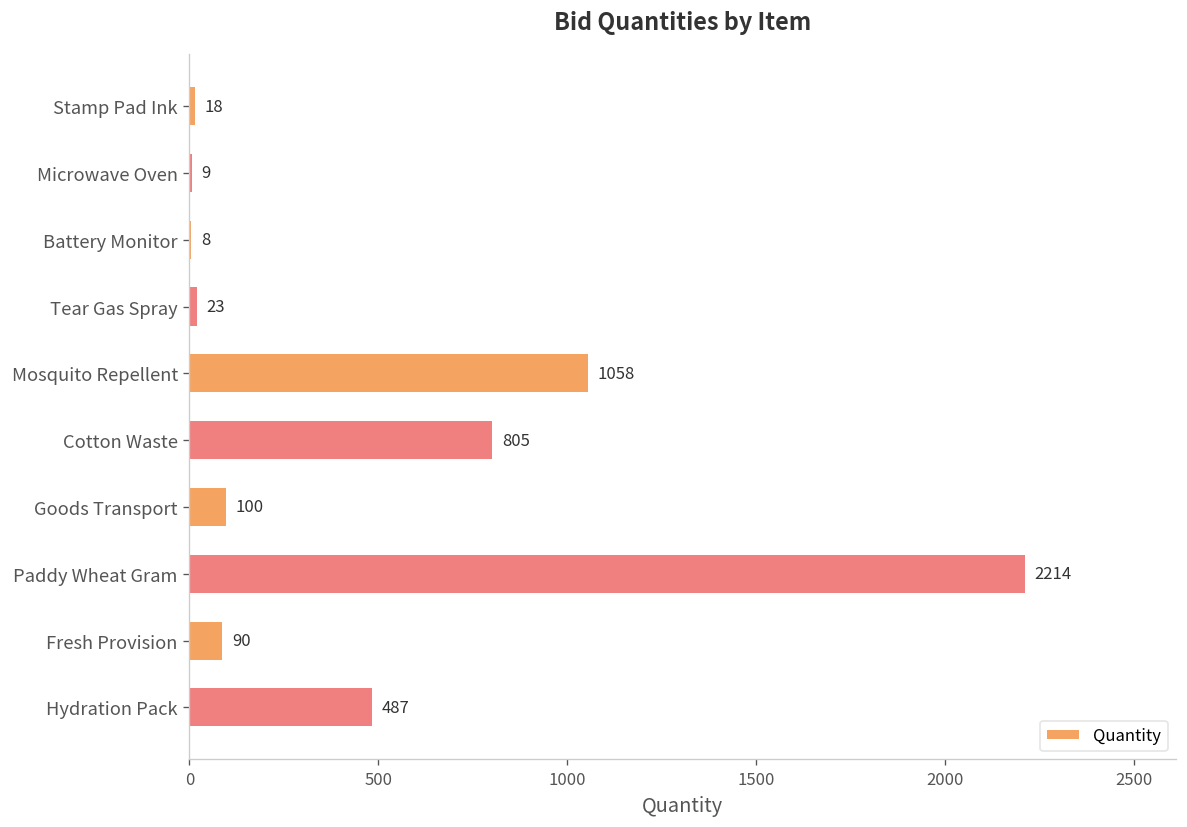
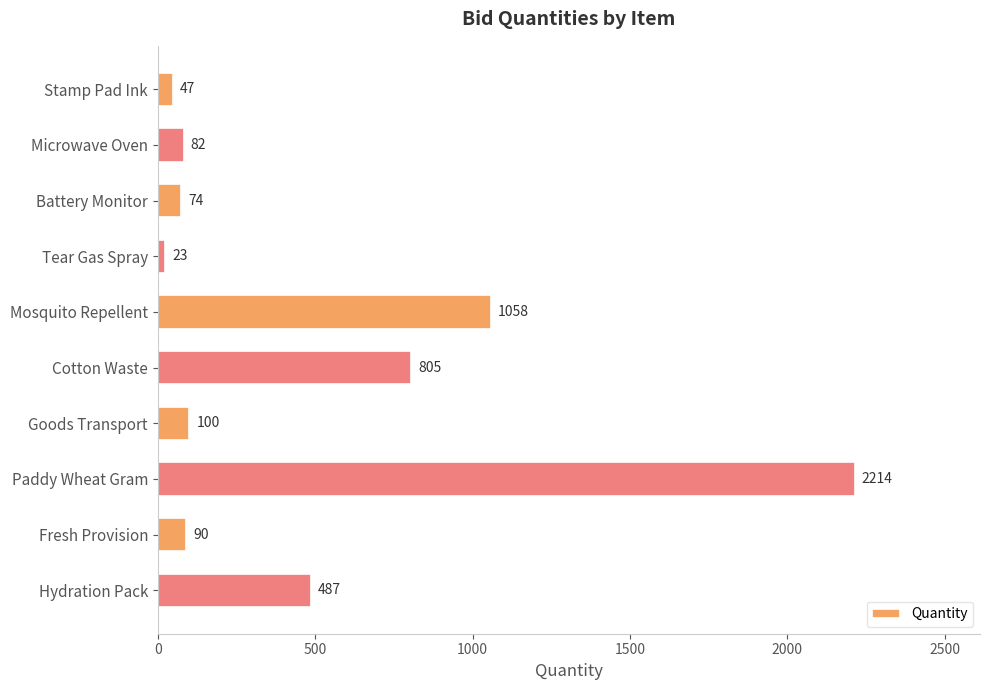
Stamp Pad Ink: 18 -> 47
Microwave Oven: 9 -> 82
Battery Monitor: 8 -> 74
